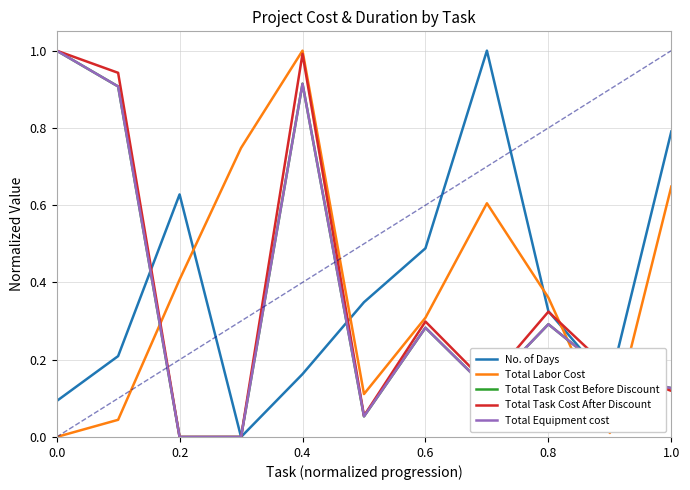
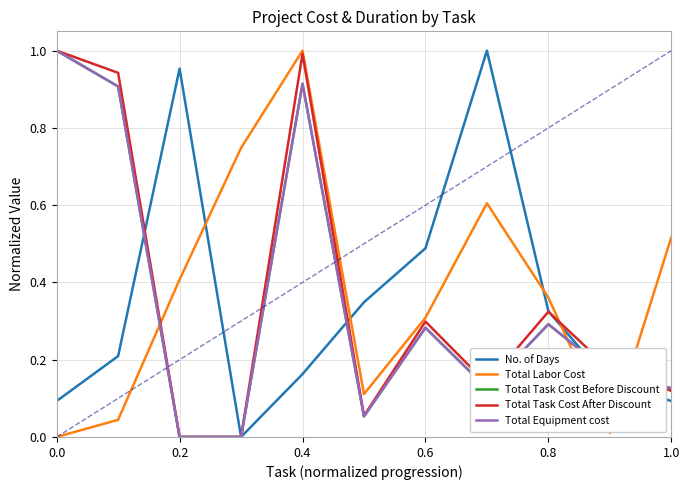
No. of Days, 0.2: 0.63 -> 0.95
No. of Days, 1.0: 0.79 -> 0.09
Total Labor Cost, 1.0: 0.65 -> 0.52
